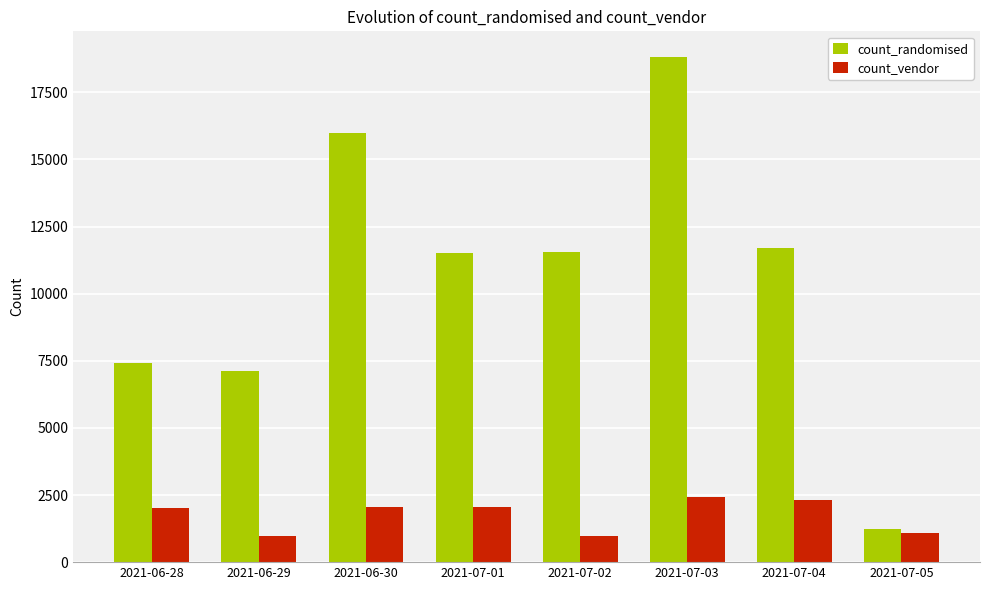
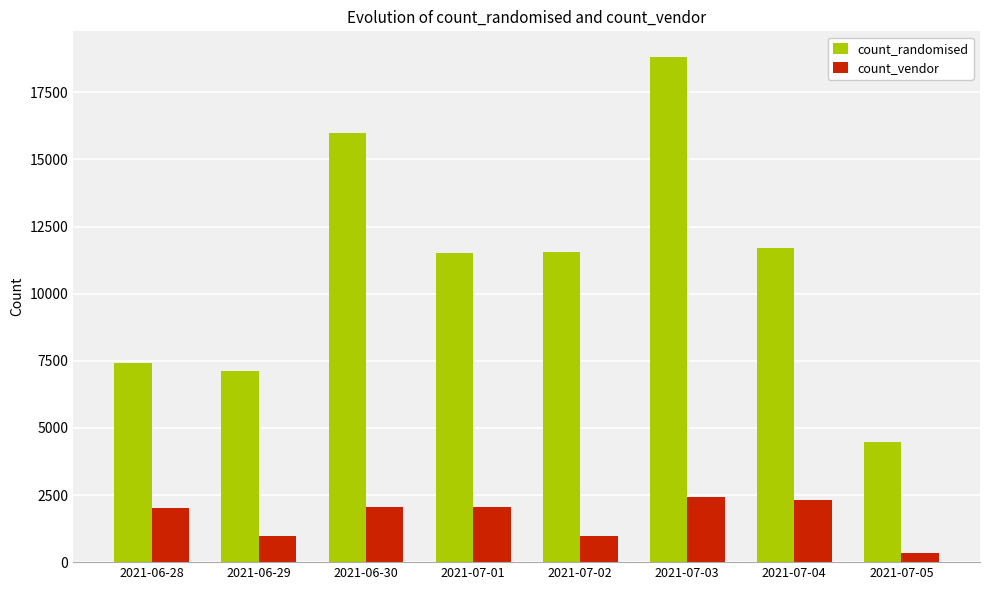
count_randomised, 2021-07-05: 1200 -> 4500
count_vendor, 2021-07-05: 1100 -> 300
